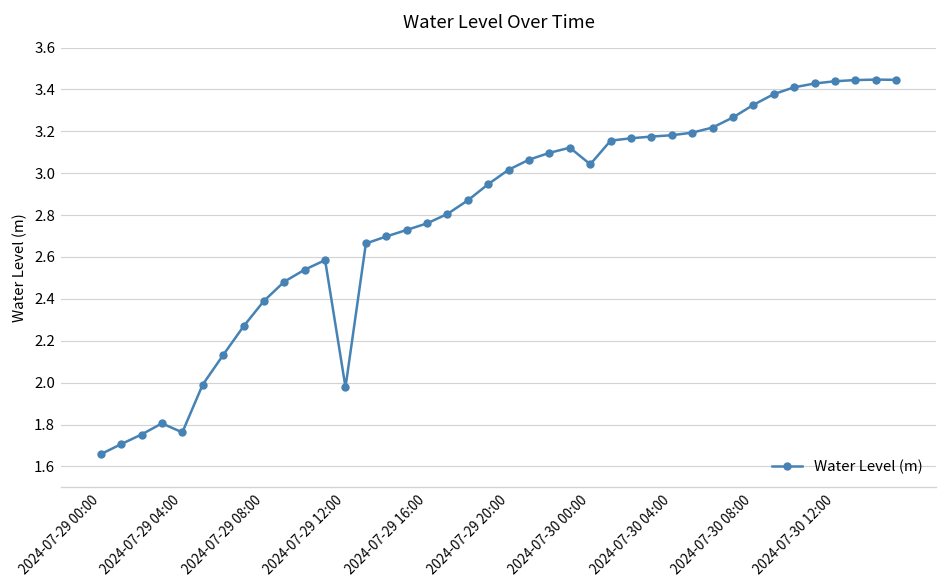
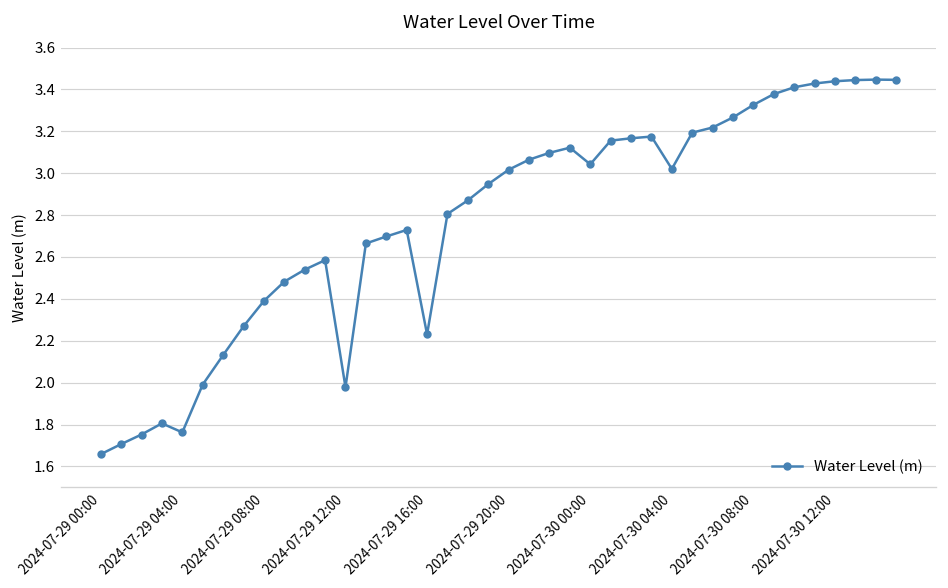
2024-07-29 16:00: 2.76 -> 2.23
2024-07-30 04:00: 3.18 -> 3.02
